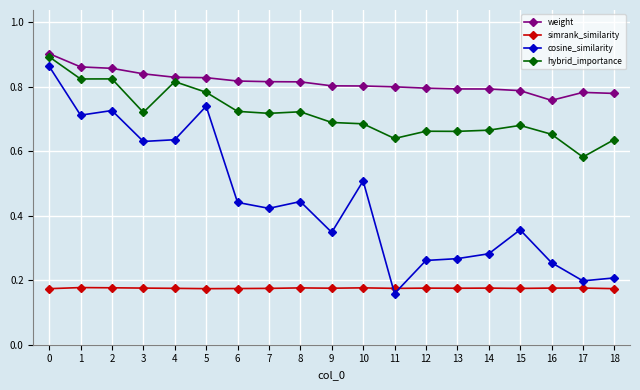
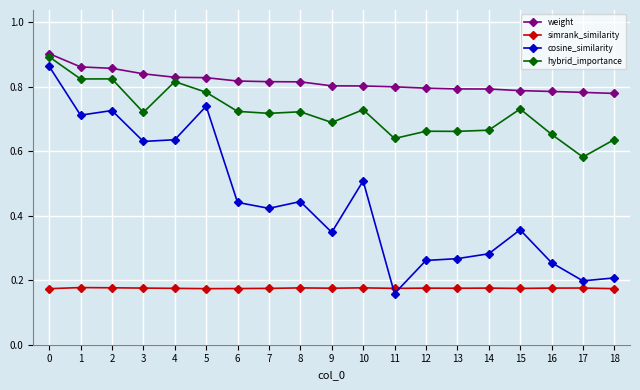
hybrid_importance, 10: 0.68 -> 0.73
hybrid_importance, 15: 0.68 -> 0.73
weight, 16: 0.76 -> 0.79
